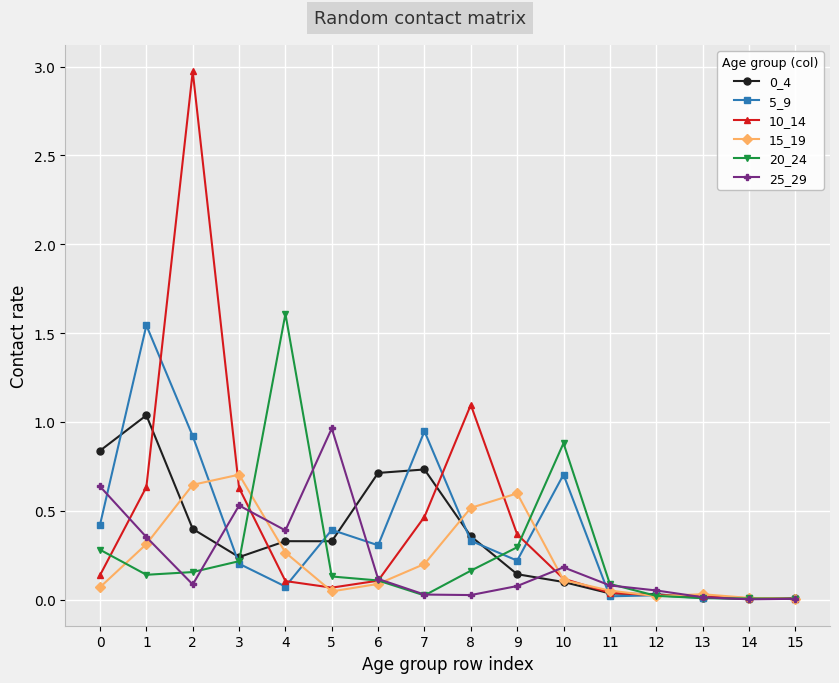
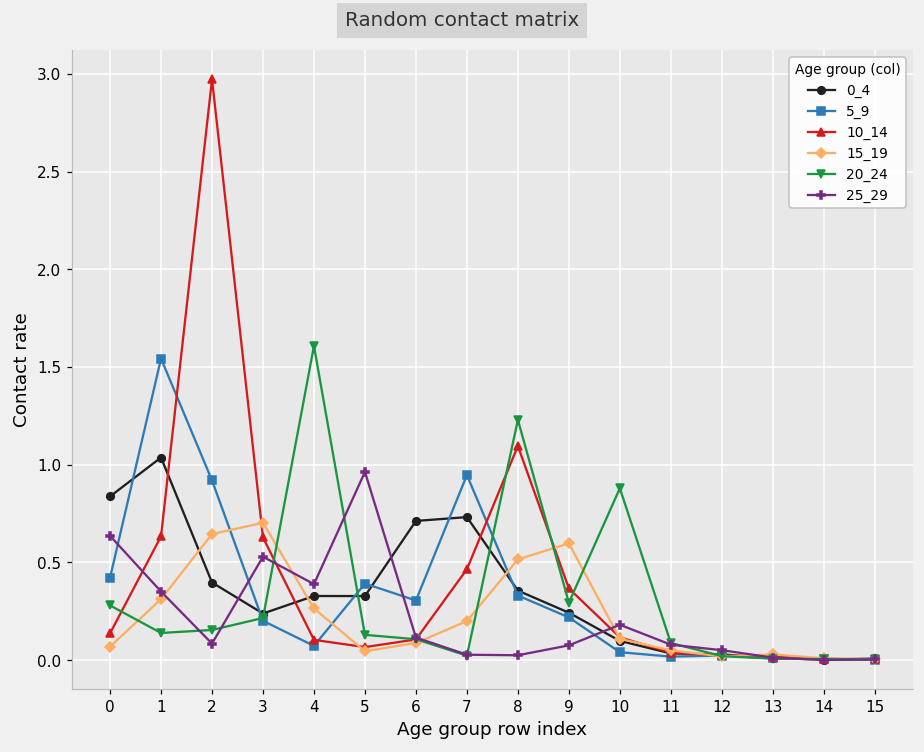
20_24, 8: 0.16 -> 1.23
0_4, 9: 0.14 -> 0.24
5_9, 10: 0.70 -> 0.04
